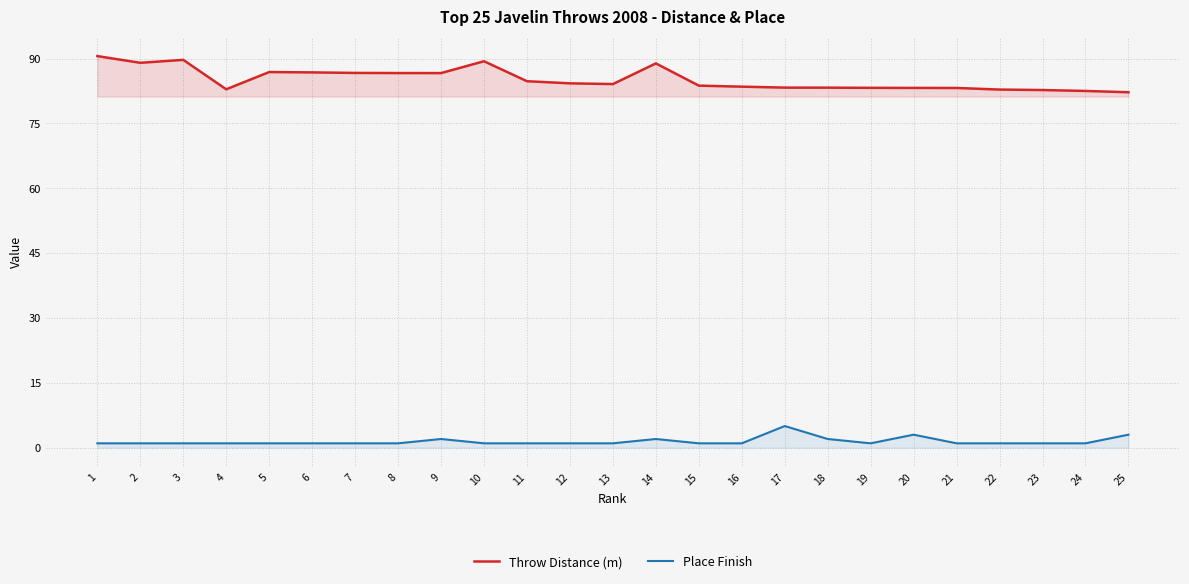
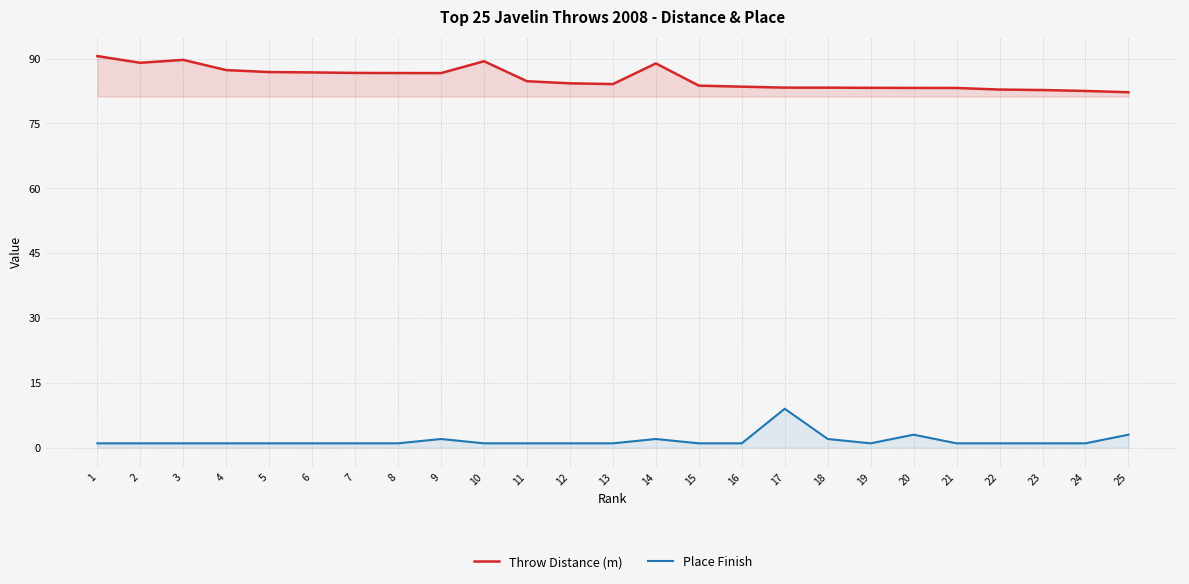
Throw Distance (m), 4: 83 -> 87
Place Finish, 17: 5 -> 9
